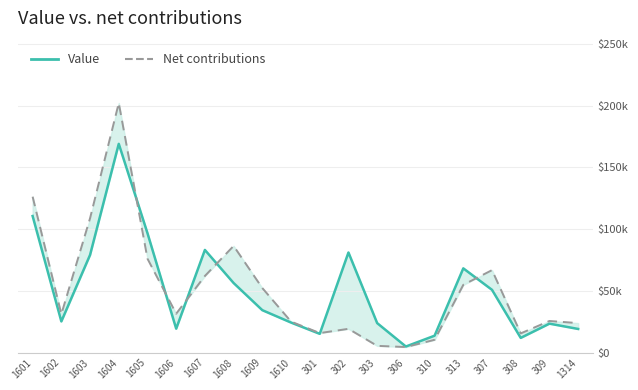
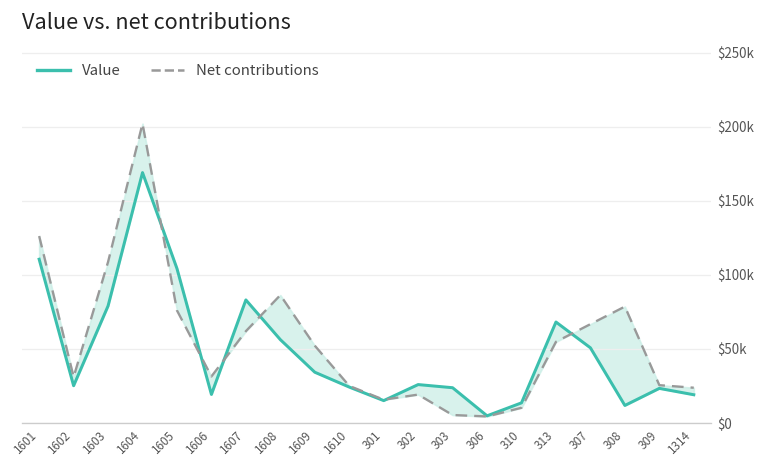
Value, 1605: $97000 -> $104000
Value, 302: $81000 -> $26000
Net contributions, 308: $15000 -> $79000
